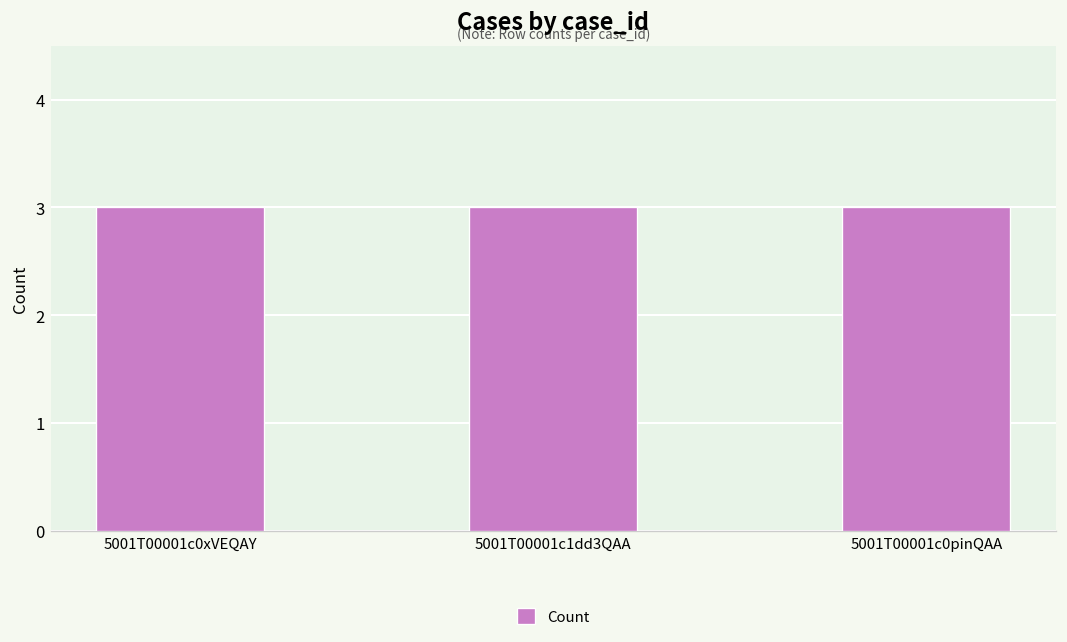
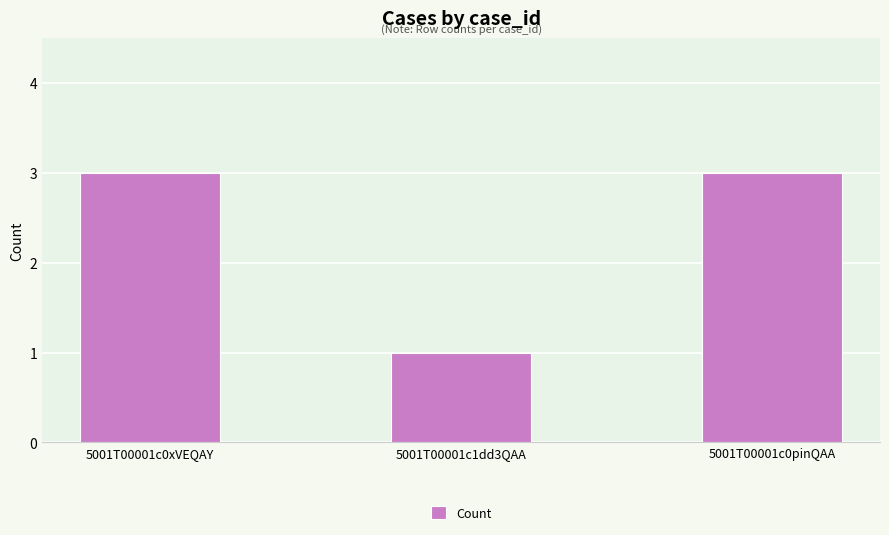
5001T00001c1dd3QAA: 3 -> 1
